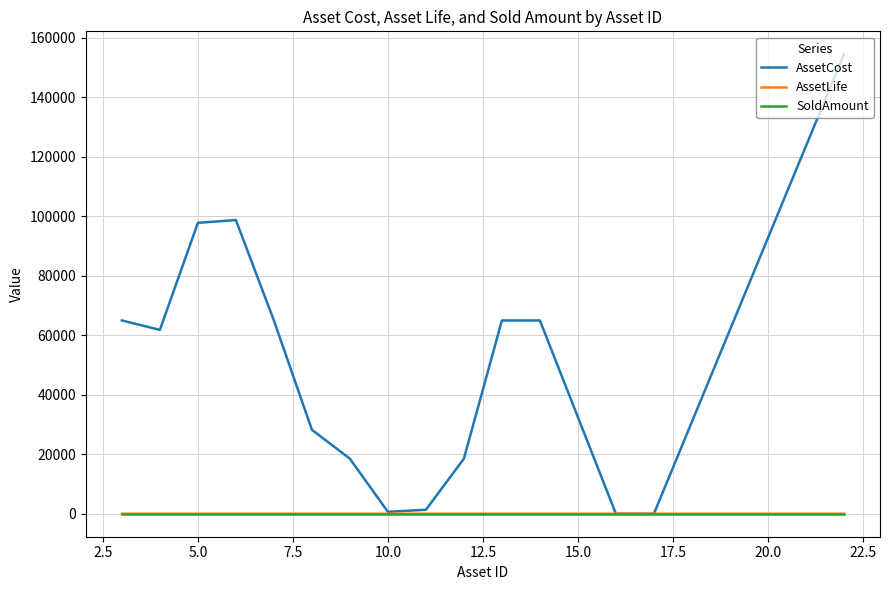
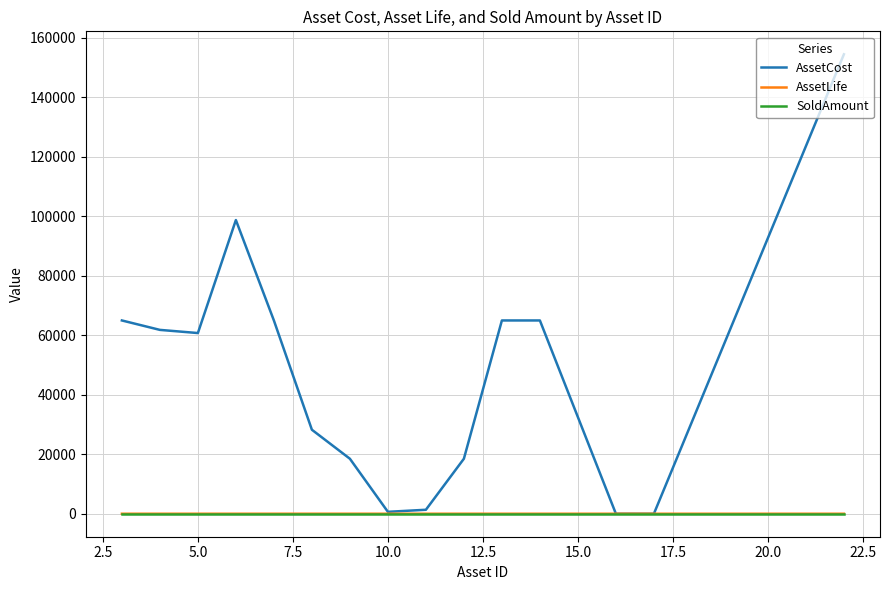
AssetCost, 5.0: 98000 -> 61000
